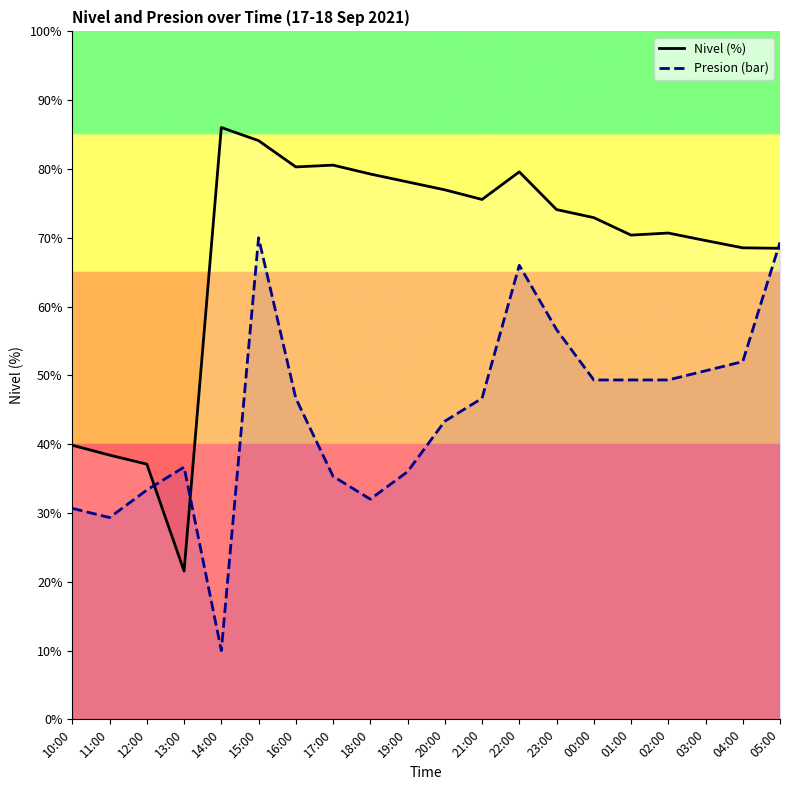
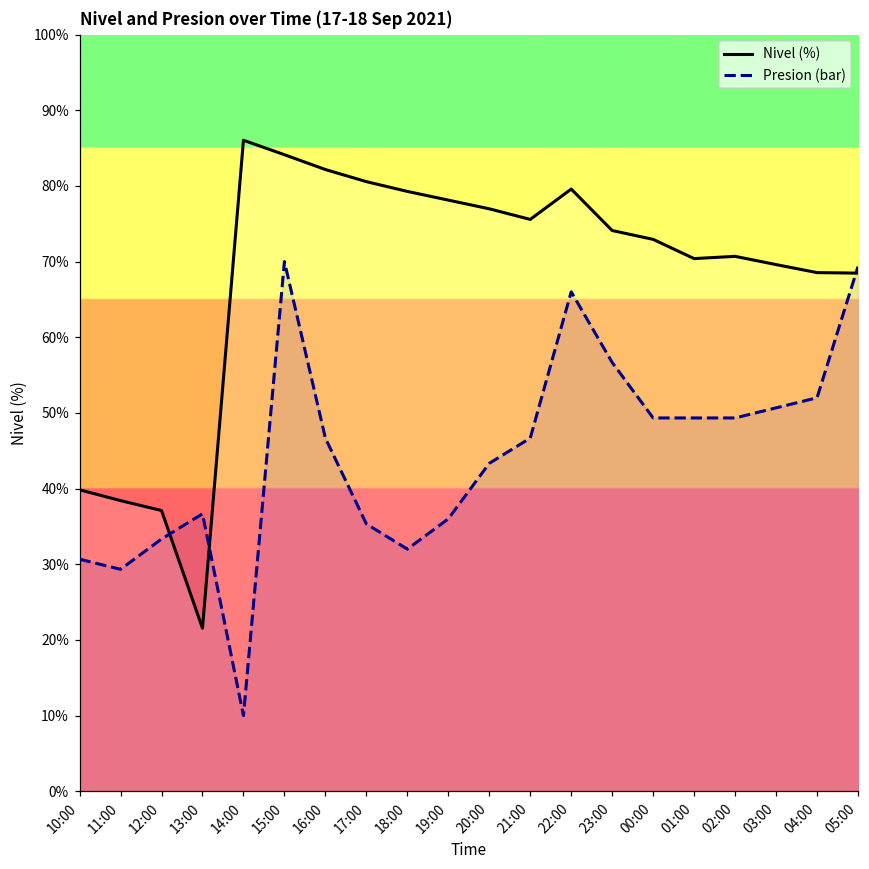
Nivel (%), 16:00: 80% -> 82%
